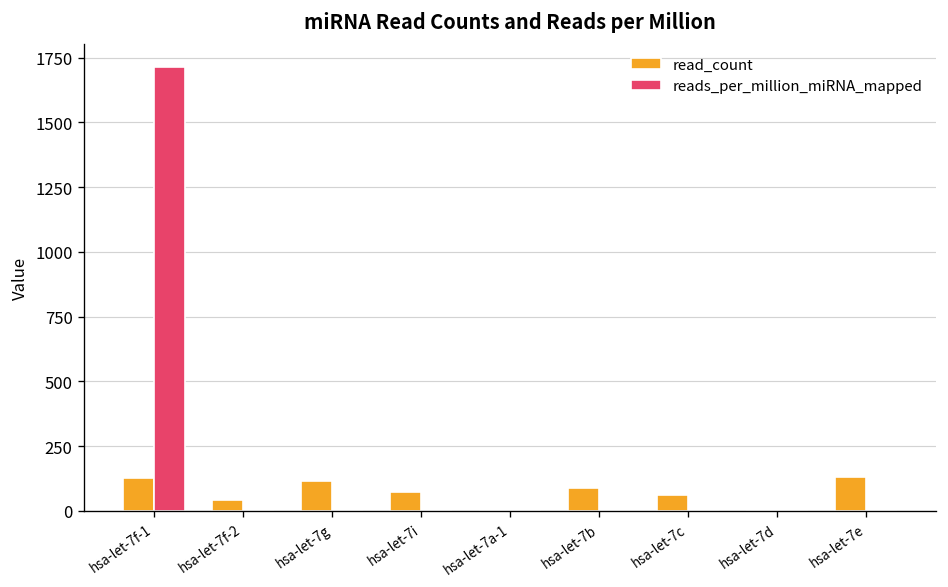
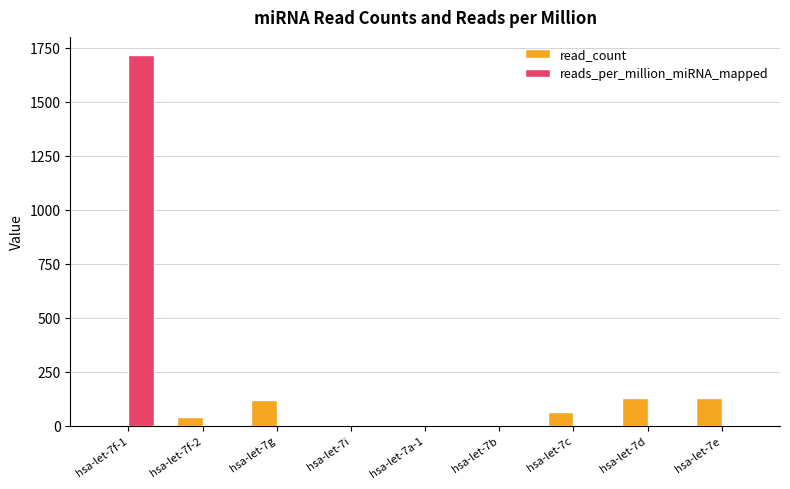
read_count, hsa-let-7f-1: 130 -> 0
read_count, hsa-let-7i: 70 -> 0
read_count, hsa-let-7b: 90 -> 0
read_count, hsa-let-7d: 0 -> 130
